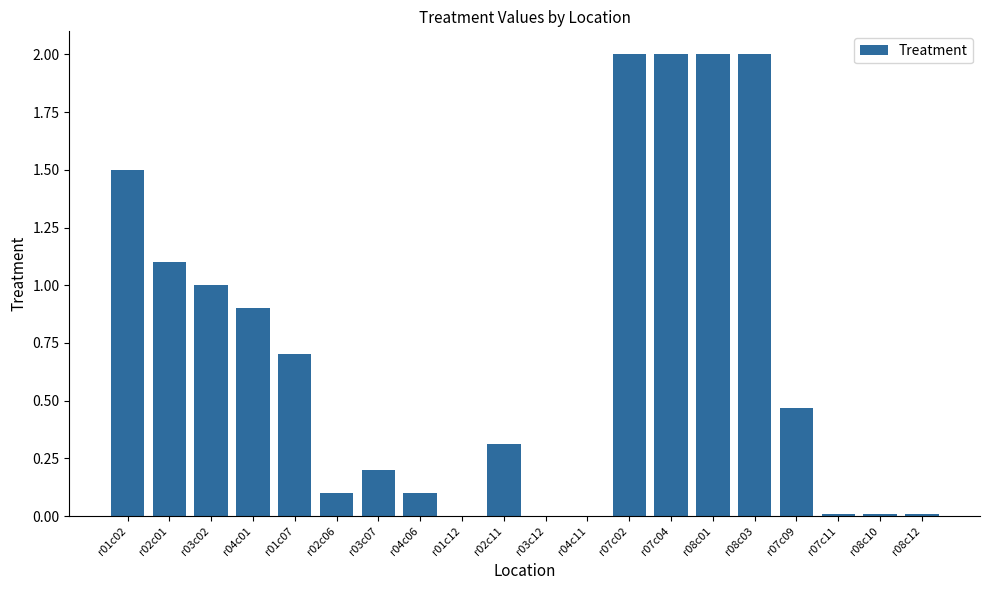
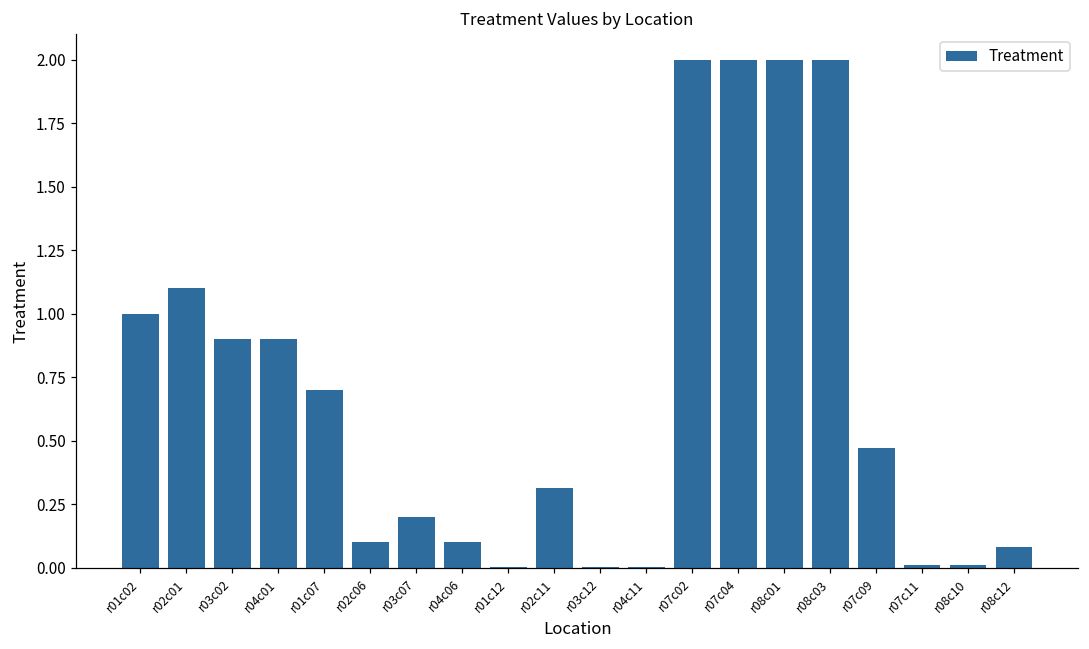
r01c02: 1.5 -> 1.0
r03c02: 1.0 -> 0.9
r08c12: 0.01 -> 0.08
